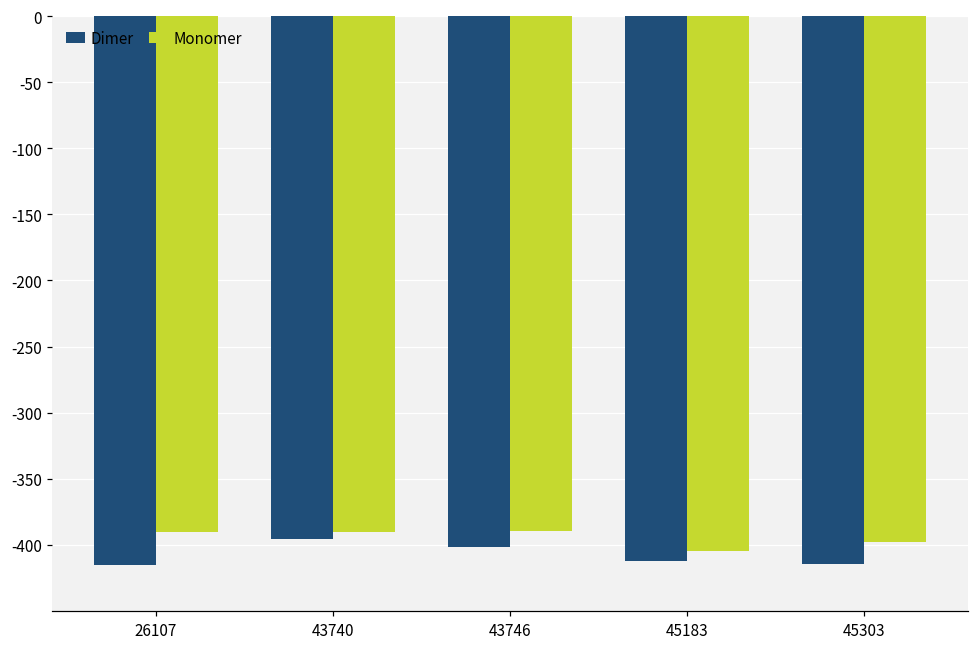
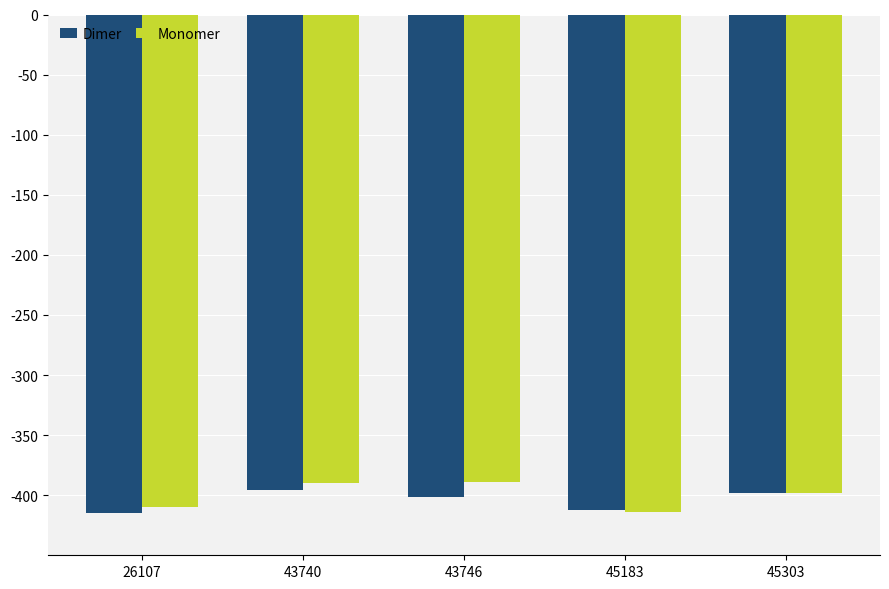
Monomer, 26107: -390 -> -410
Monomer, 45183: -405 -> -414
Dimer, 45303: -415 -> -398
